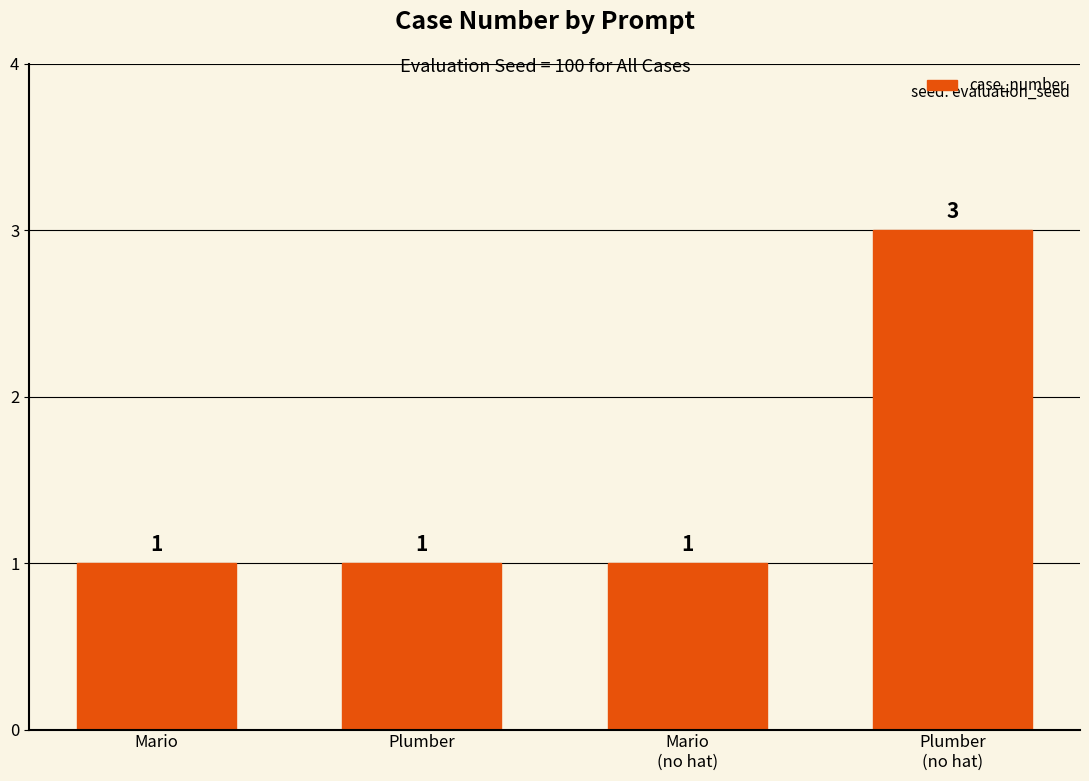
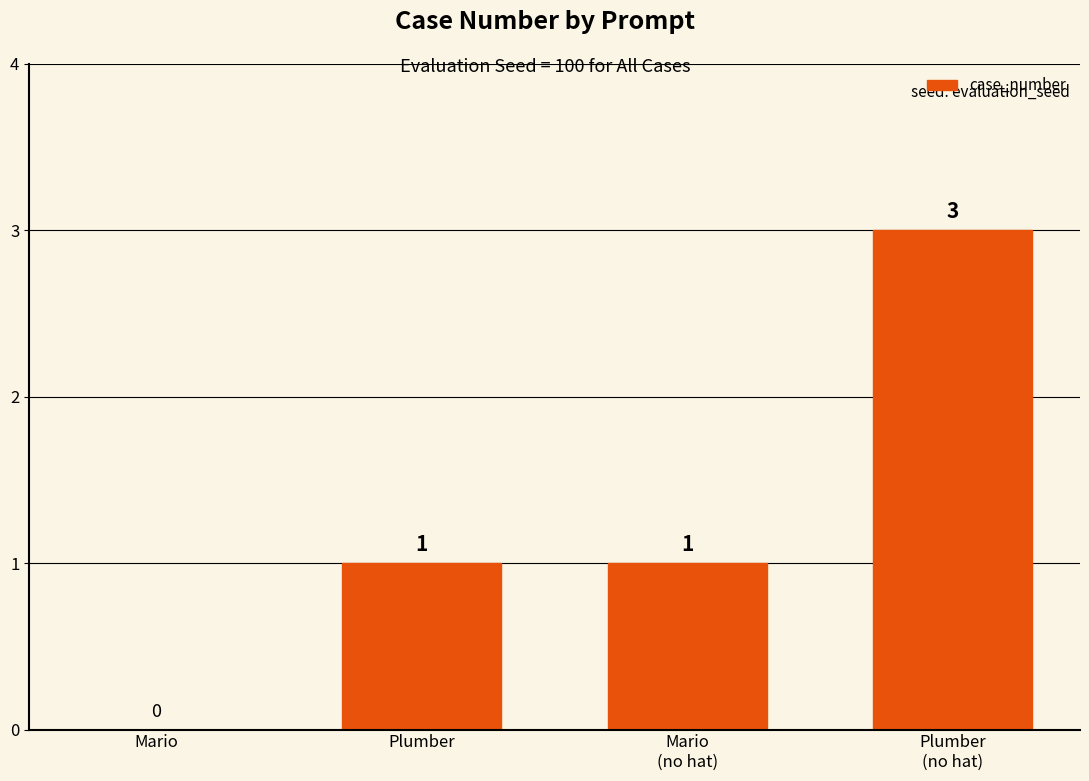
Mario: 1 -> 0
